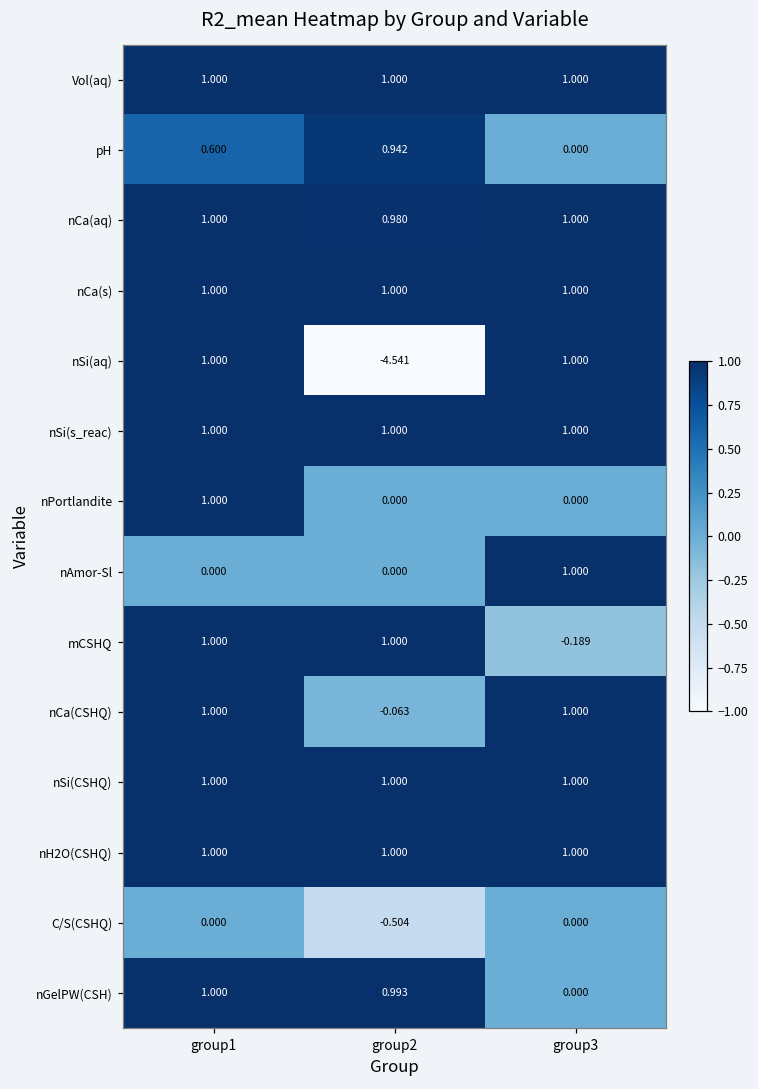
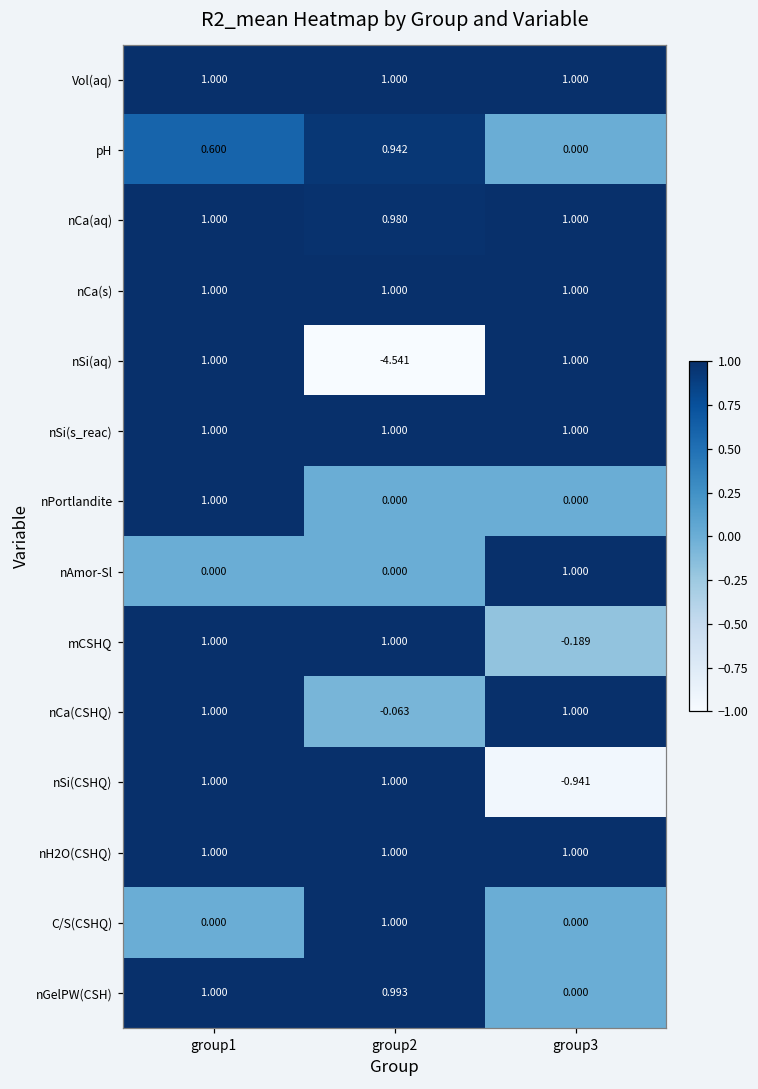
nSi(CSHQ), group3: 1.000 -> -0.941
C/S(CSHQ), group2: -0.504 -> 1.000
